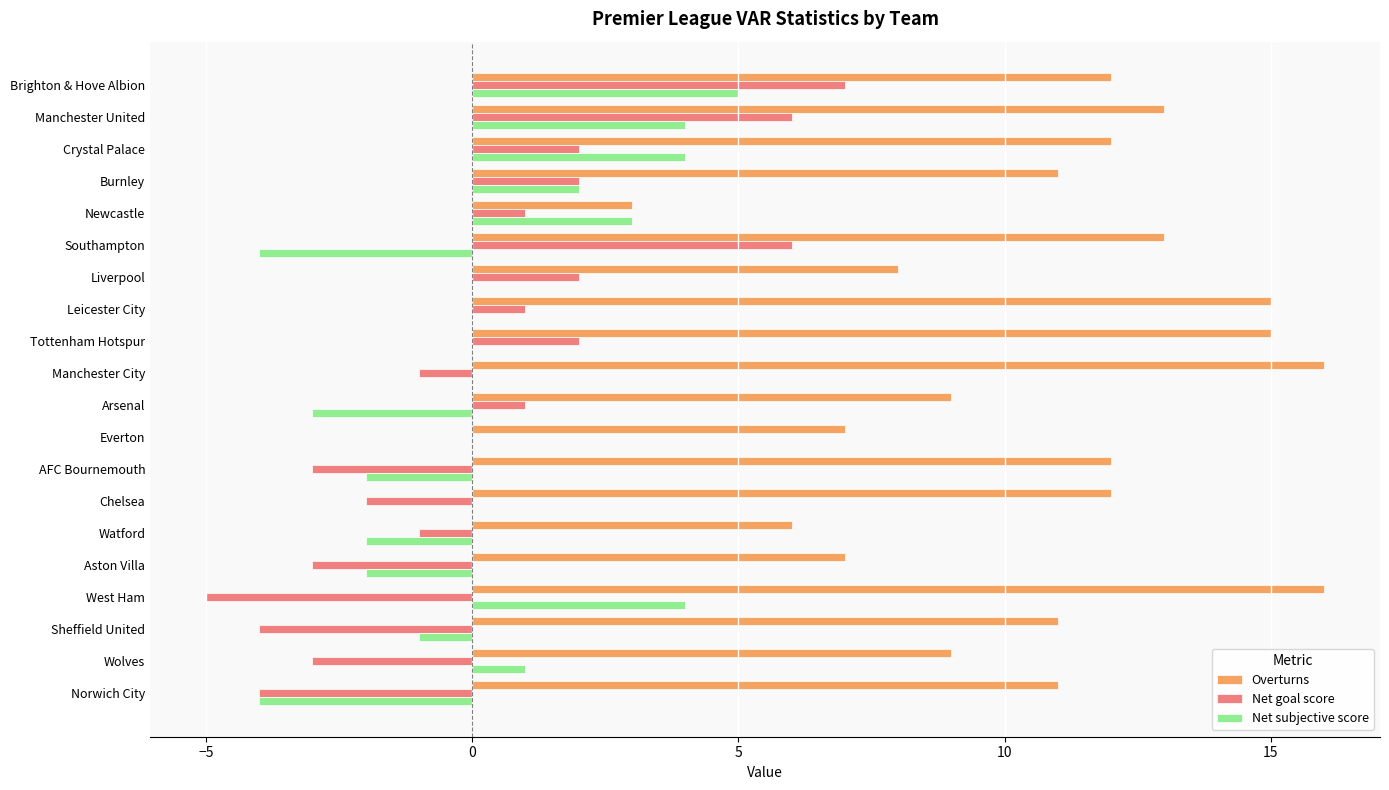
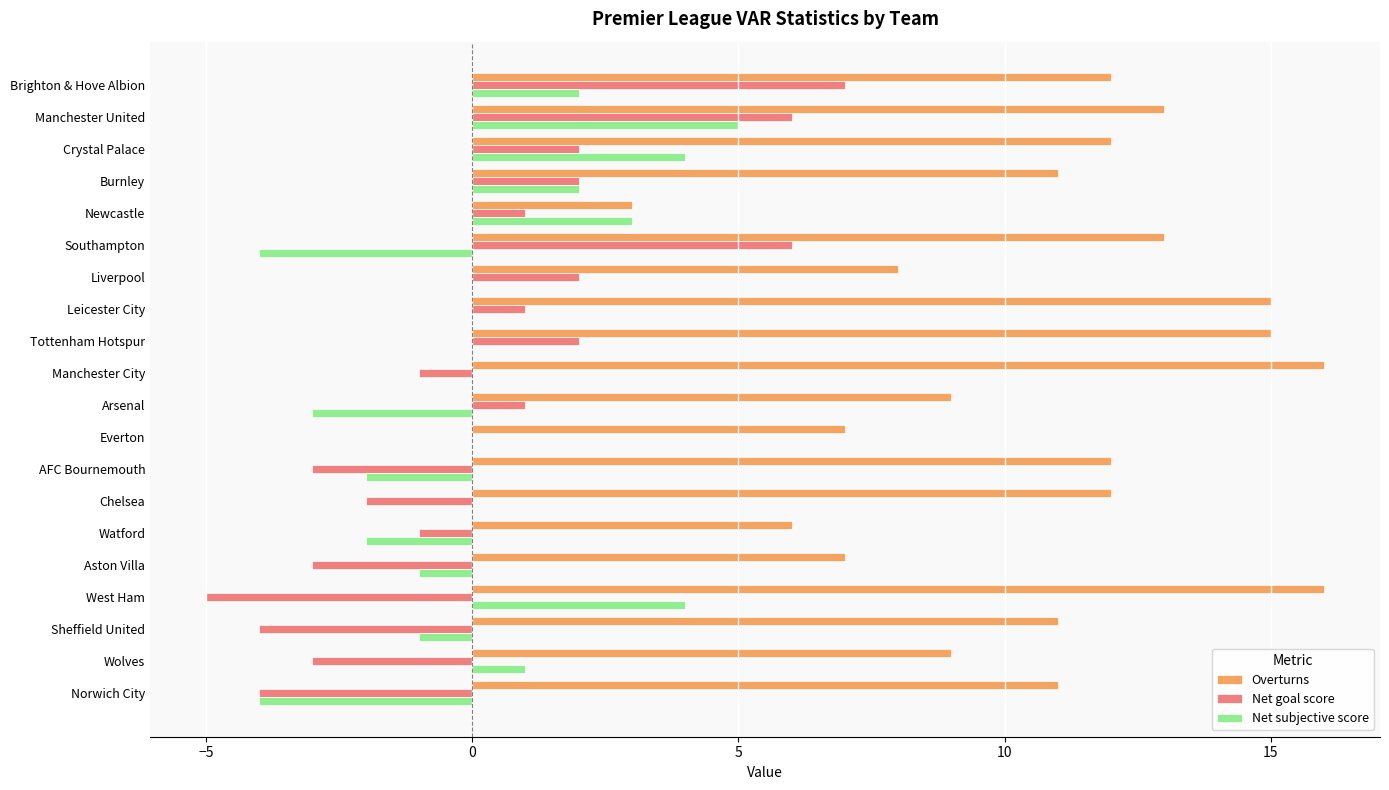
Net subjective score, Brighton & Hove Albion: 5 -> 2
Net subjective score, Manchester United: 4 -> 5
Net subjective score, Aston Villa: -2 -> -1
